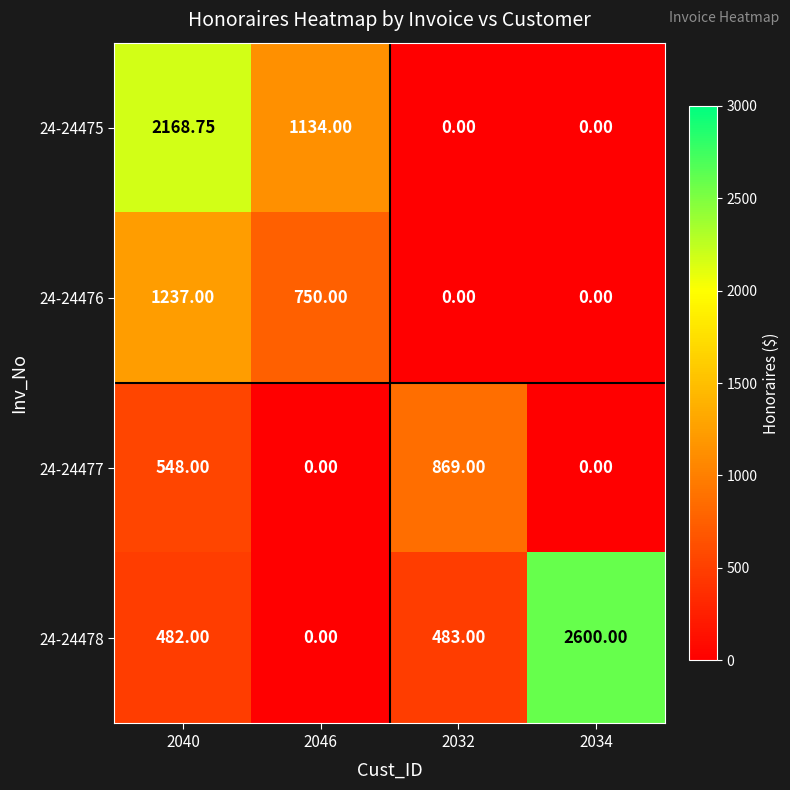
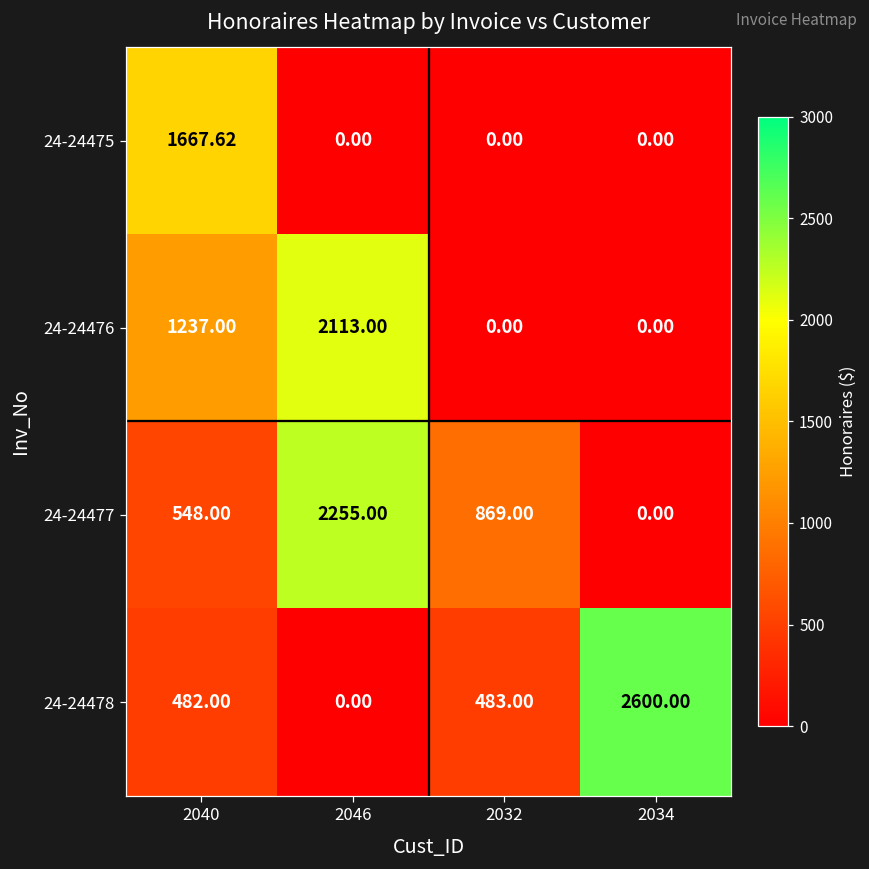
24-24475, 2040: 2168.75 -> 1667.62
24-24475, 2046: 1134.00 -> 0.00
24-24476, 2046: 750.00 -> 2113.00
24-24477, 2046: 0.00 -> 2255.00
